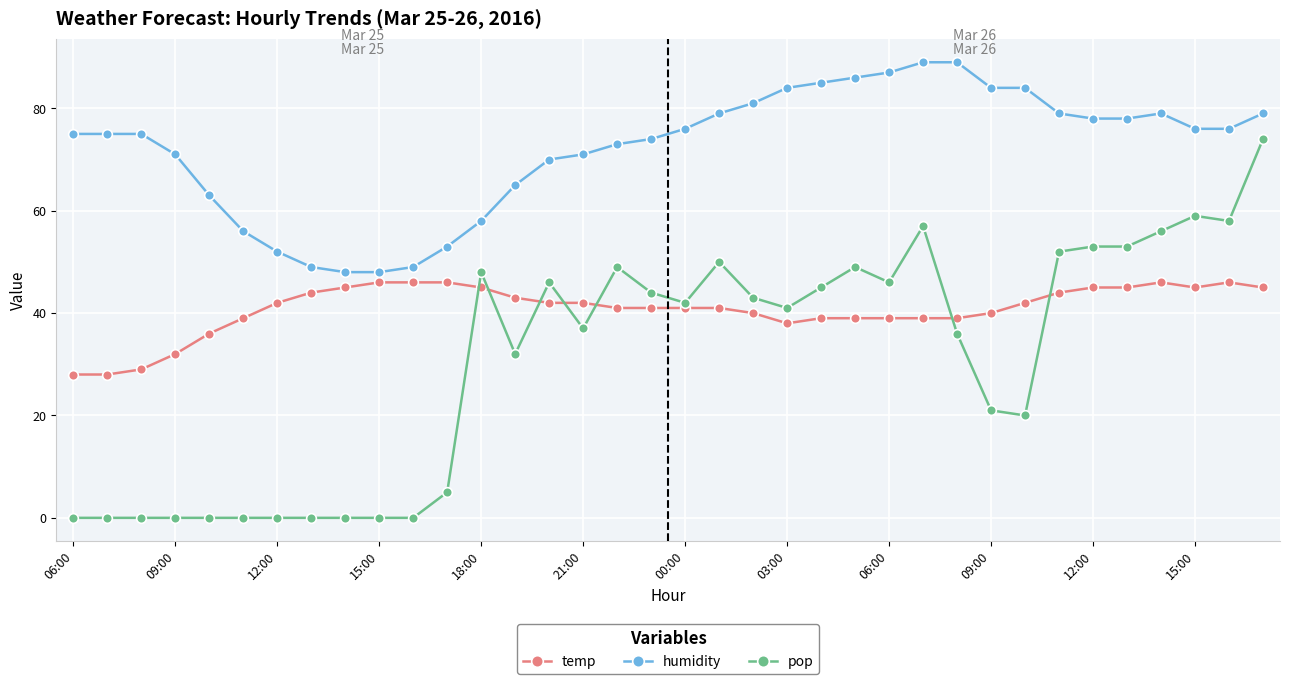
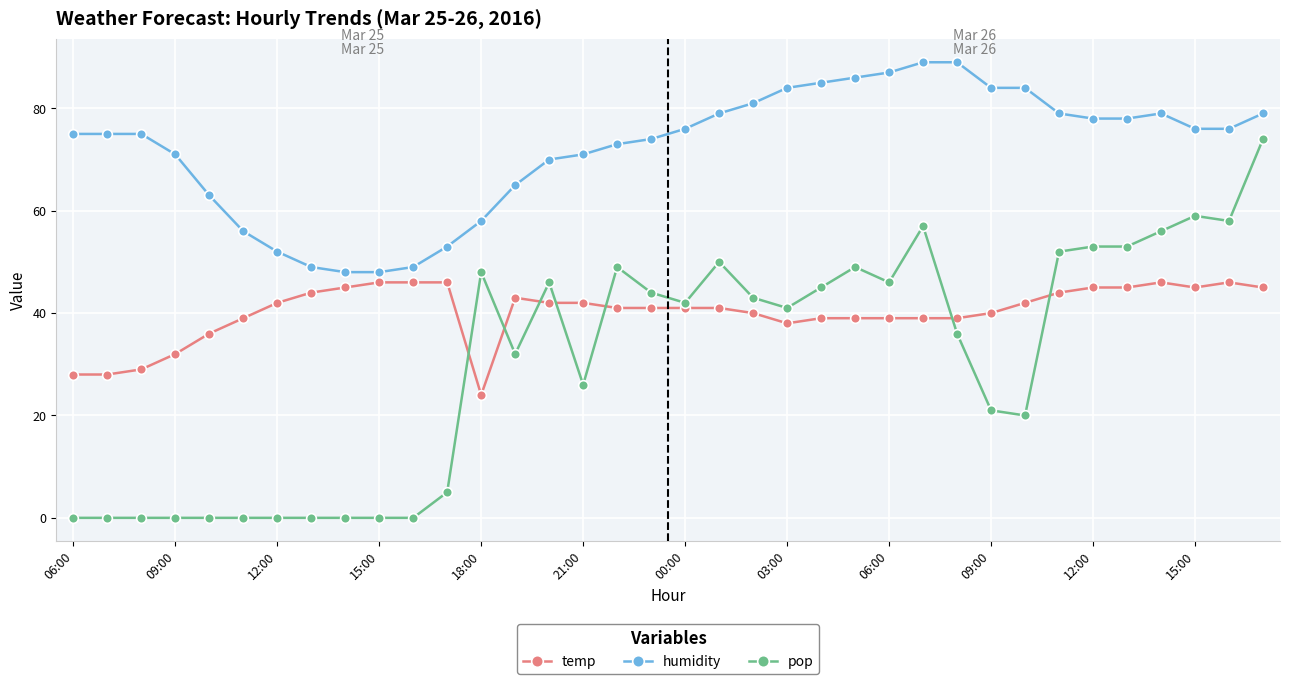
temp, 18:00: 45 -> 24
pop, 21:00: 37 -> 26
